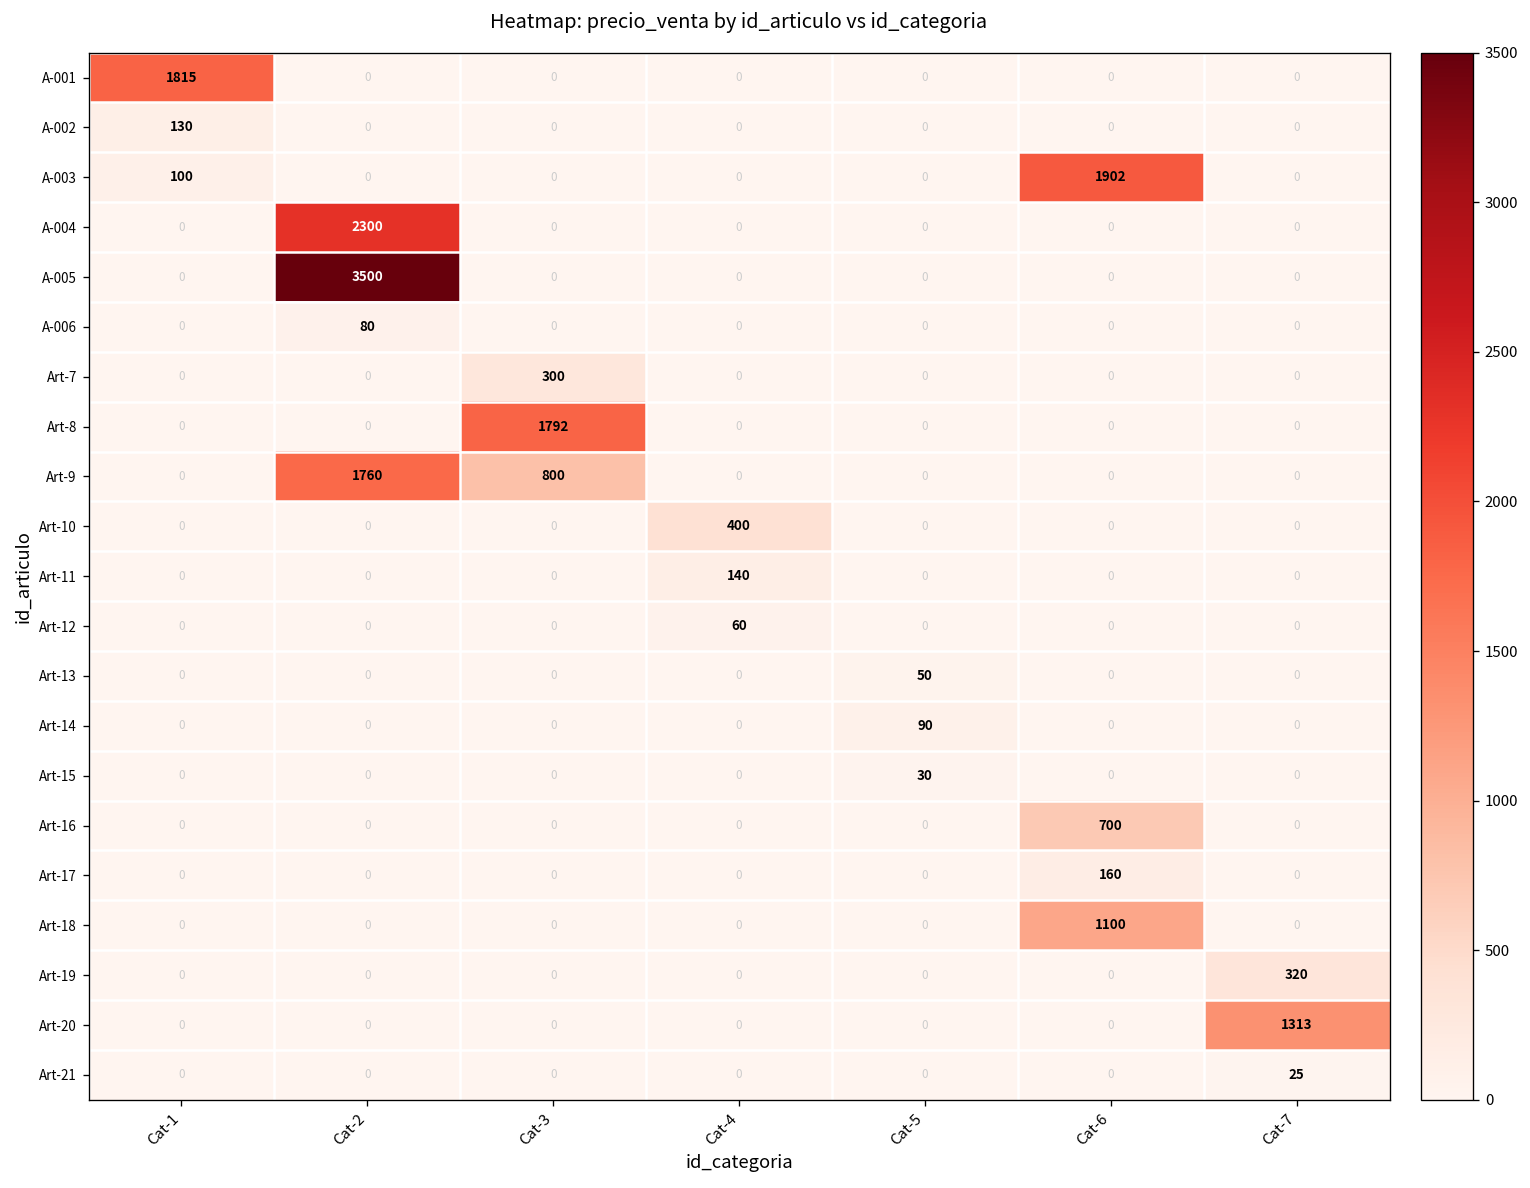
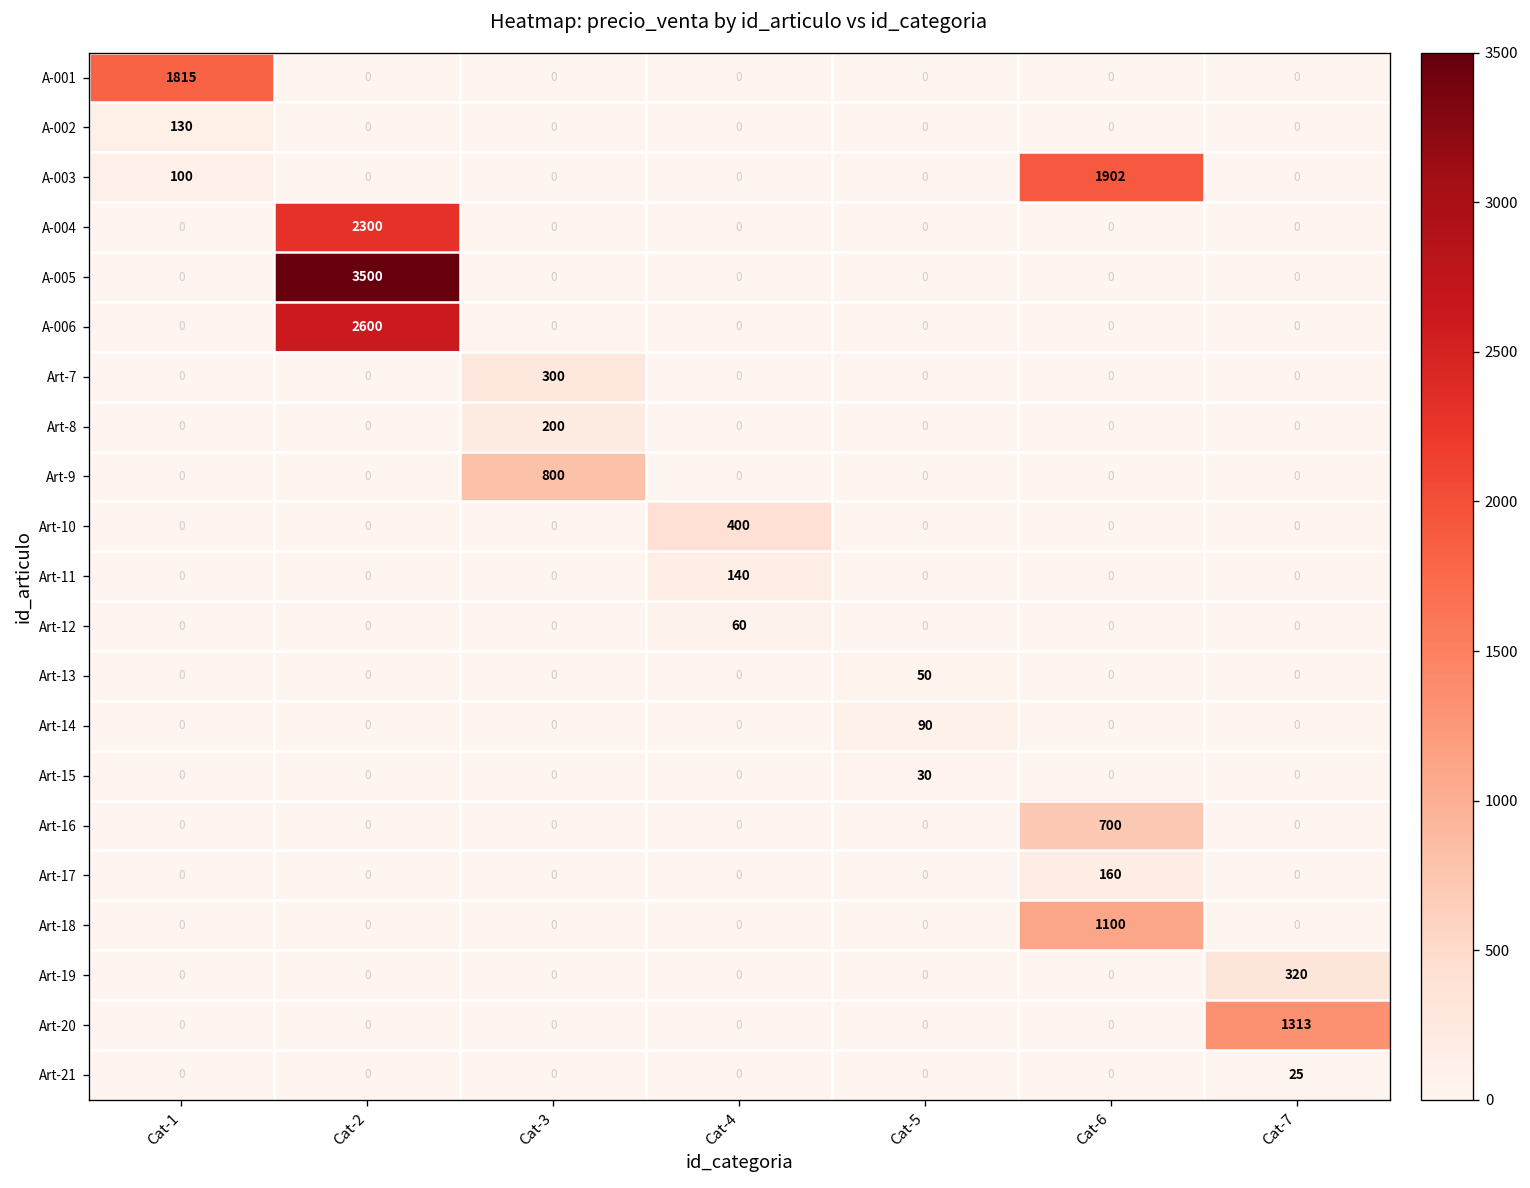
A-006, Cat-2: 80 -> 2600
Art-8, Cat-3: 1792 -> 200
Art-9, Cat-2: 1760 -> 0
